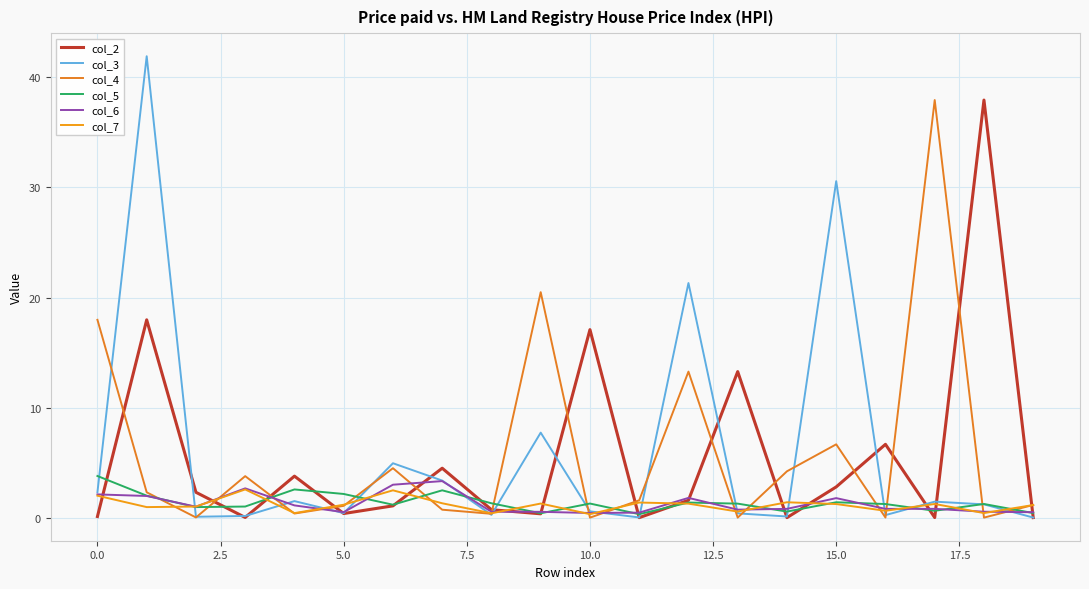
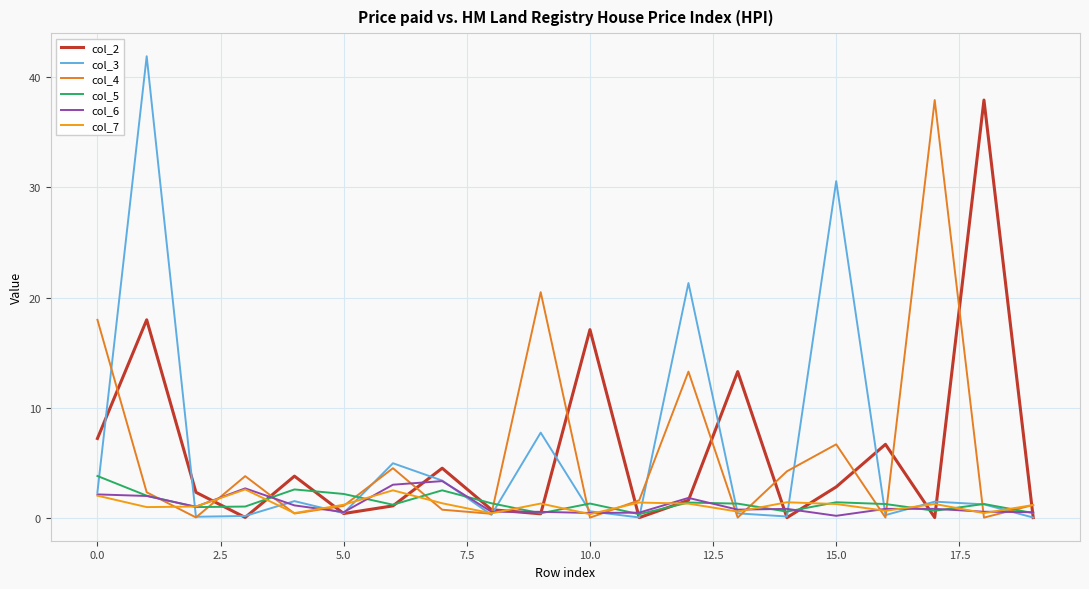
col_2, 0.0: 0.1 -> 7.2
col_6, 15.0: 1.8 -> 0.2
